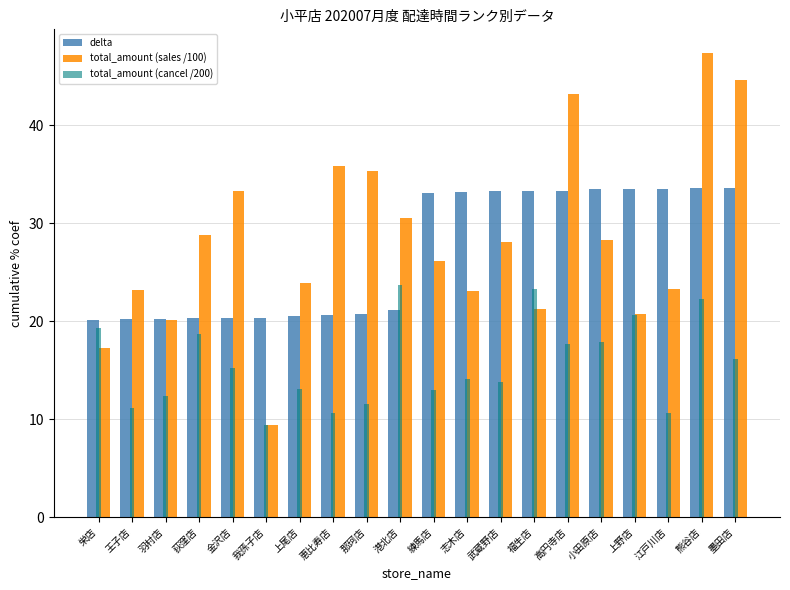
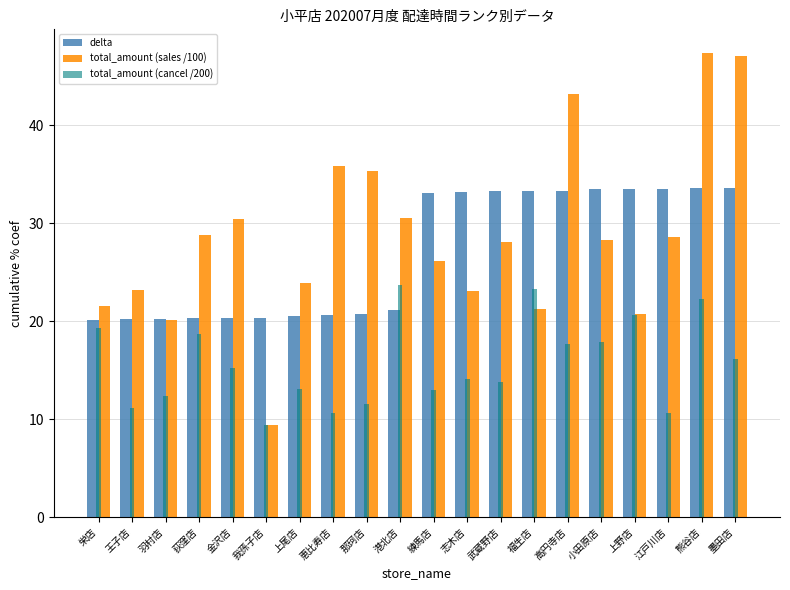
total_amount (sales /100), 栄店: 17 -> 22
total_amount (sales /100), 金沢店: 33 -> 30
total_amount (sales /100), 江戸川店: 23 -> 29
total_amount (sales /100), 墨田店: 45 -> 47
